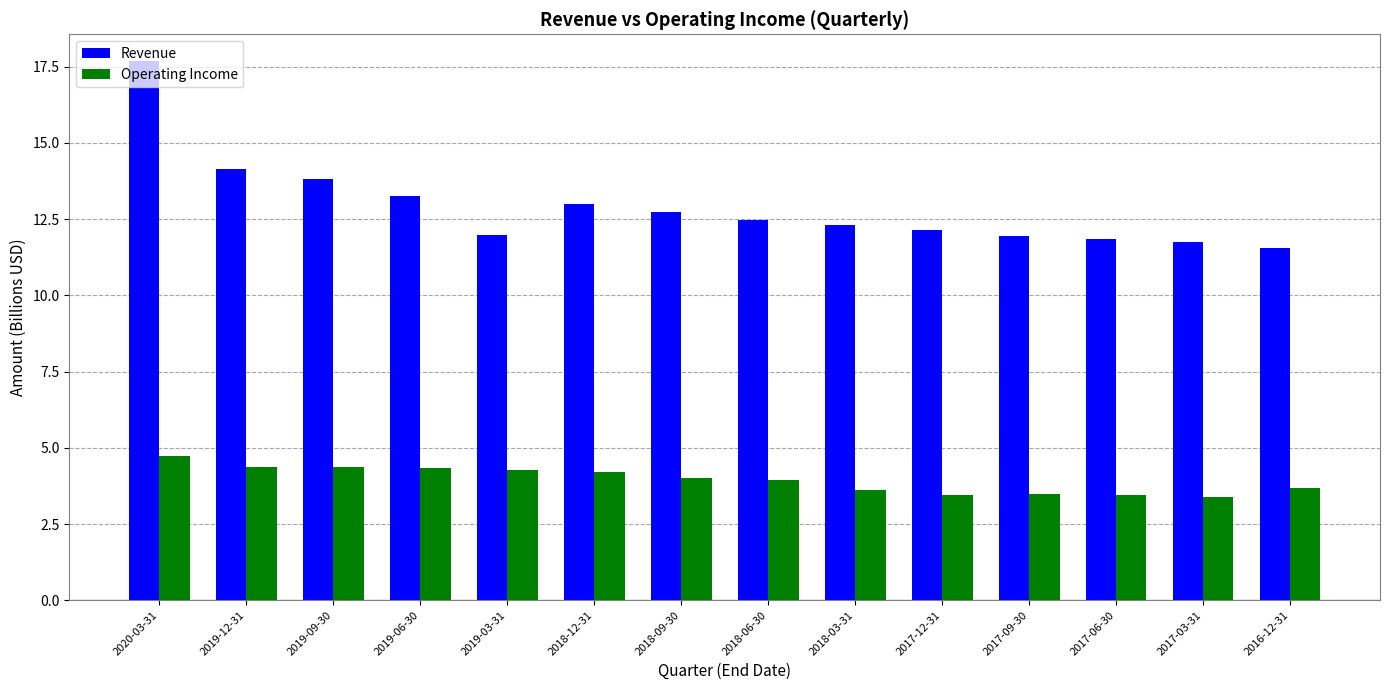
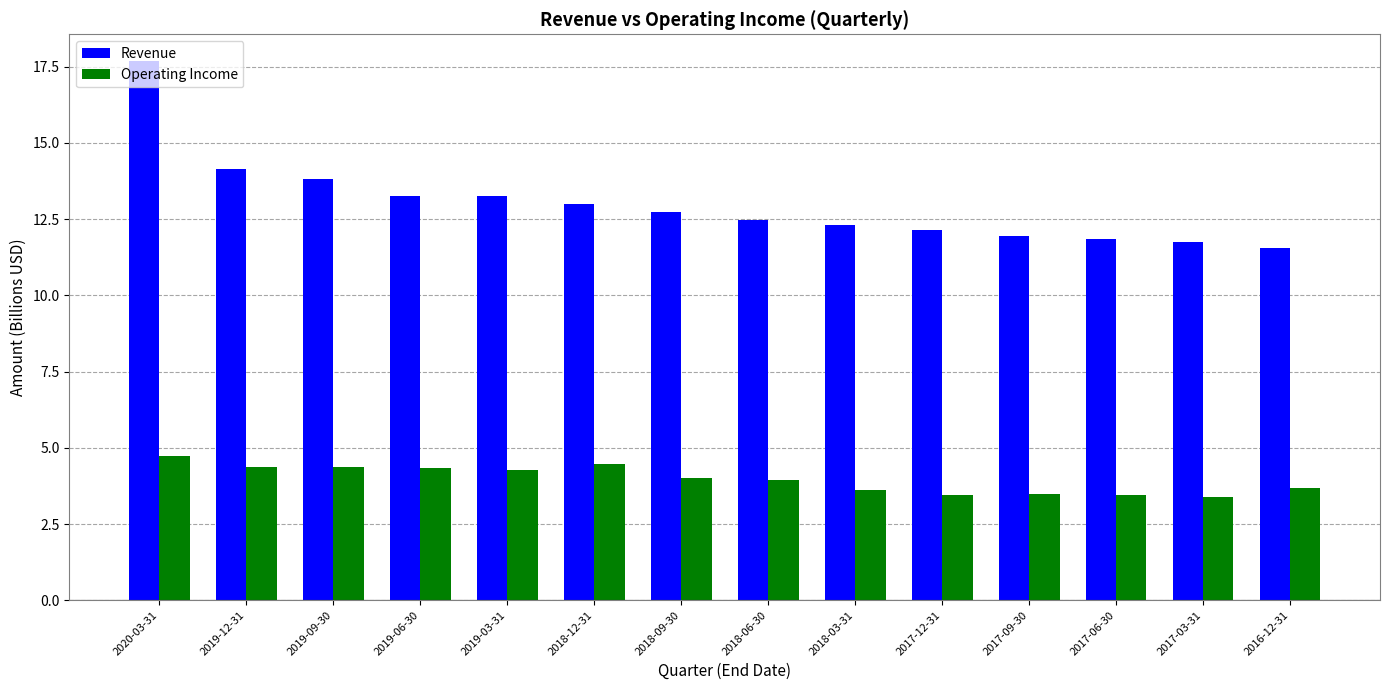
Revenue, 2019-03-31: 12.0 -> 13.3
Operating Income, 2018-12-31: 4.2 -> 4.5
